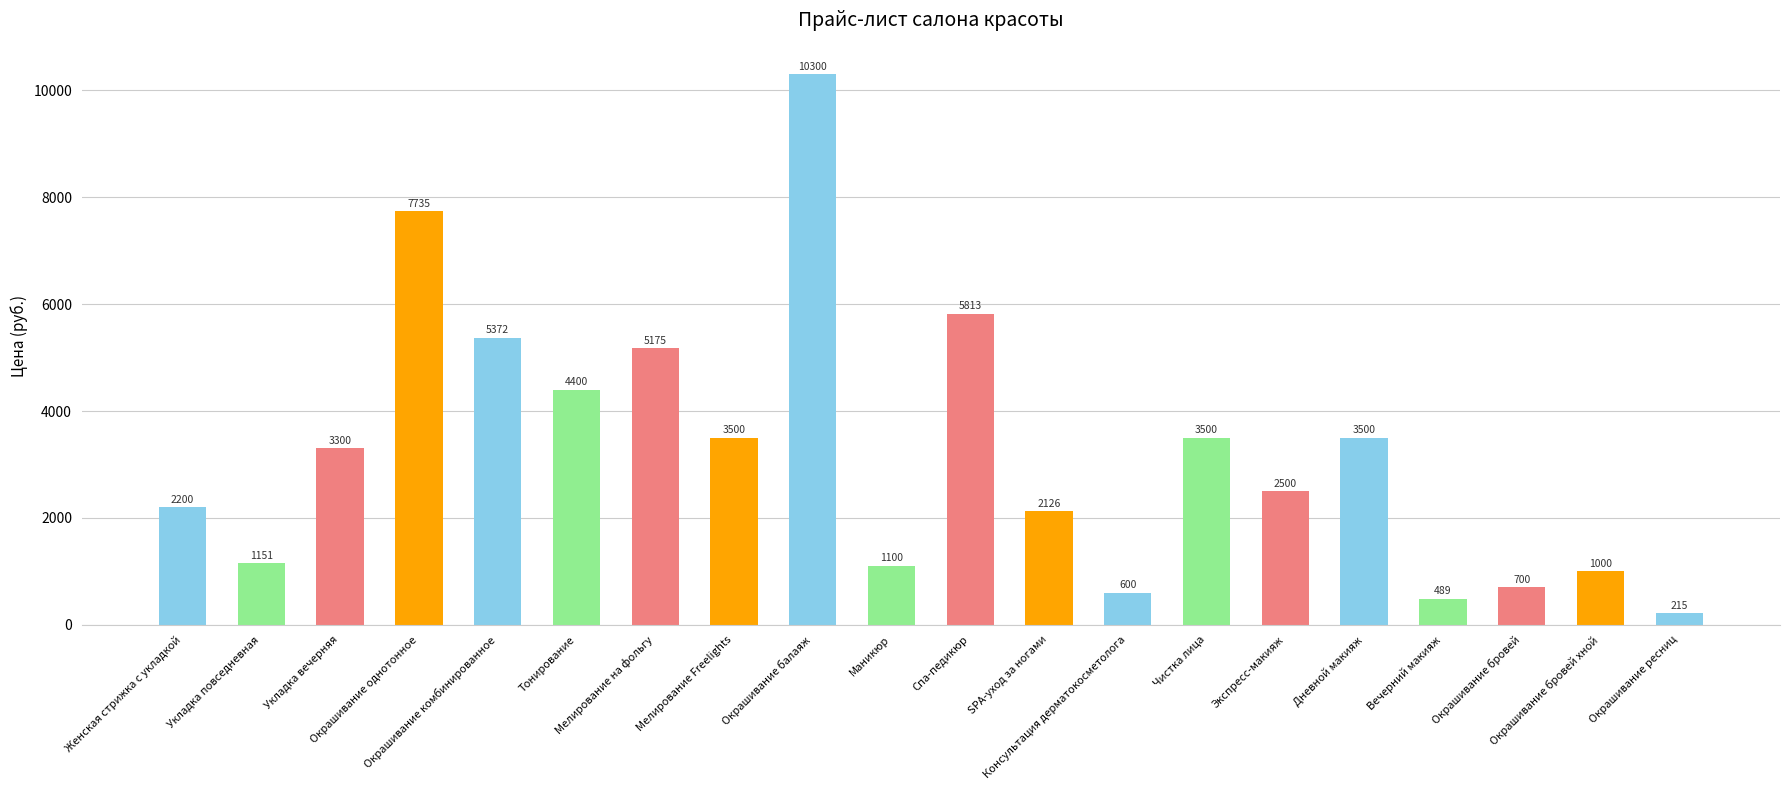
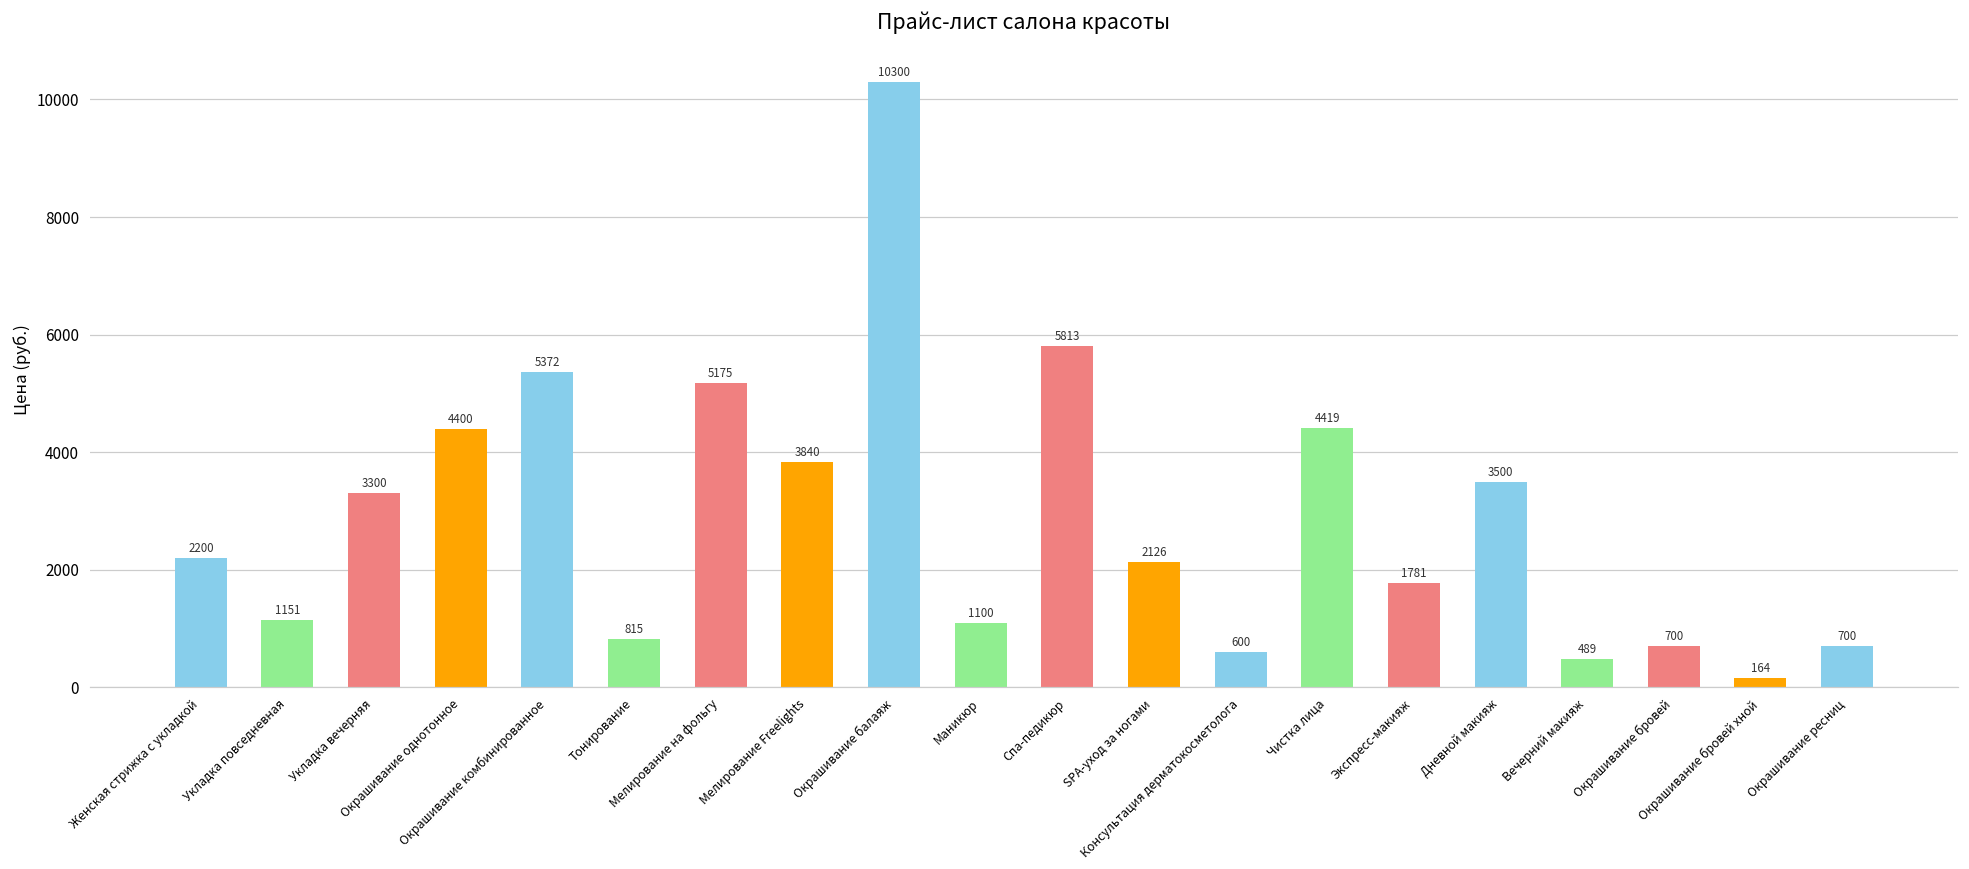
Окрашивание однотонное: 7735 -> 4400
Тонирование: 4400 -> 815
Мелирование Freelights: 3500 -> 3840
Чистка лица: 3500 -> 4419
Экспресс-макияж: 2500 -> 1781
Окрашивание бровей хной: 1000 -> 164
Окрашивание ресниц: 215 -> 700
